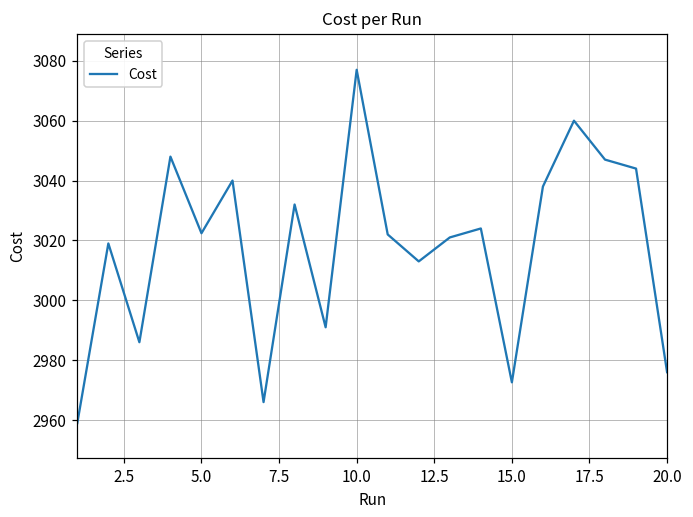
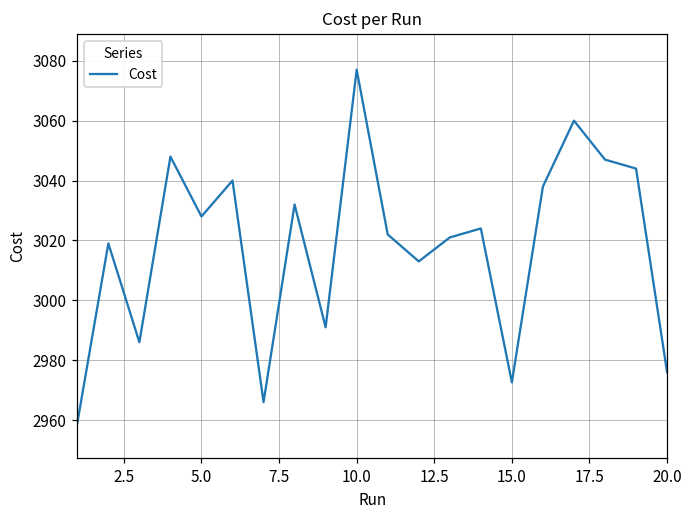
5.0: 3022 -> 3028
